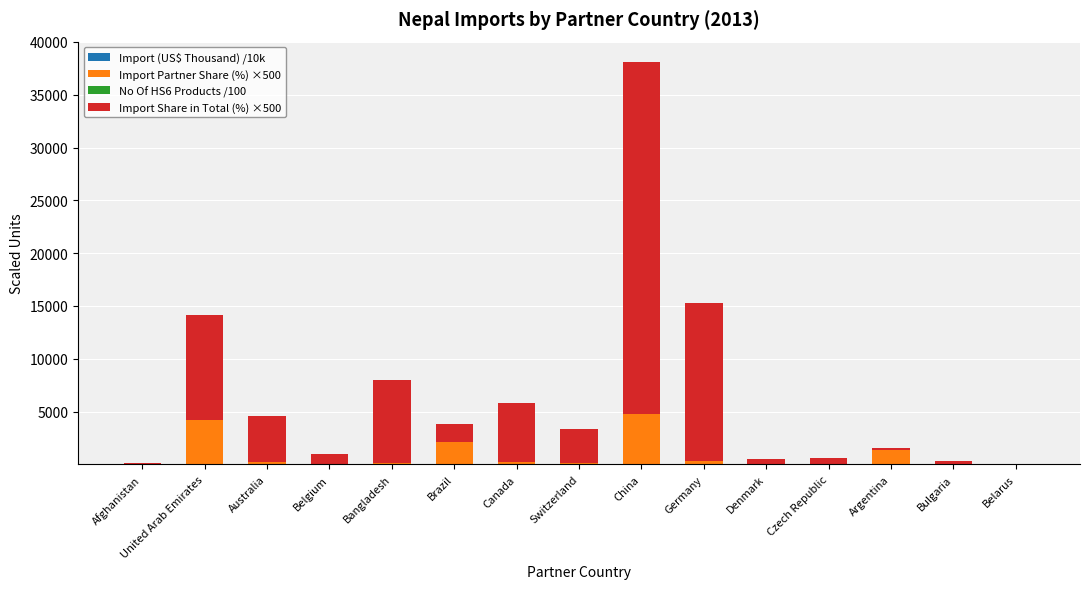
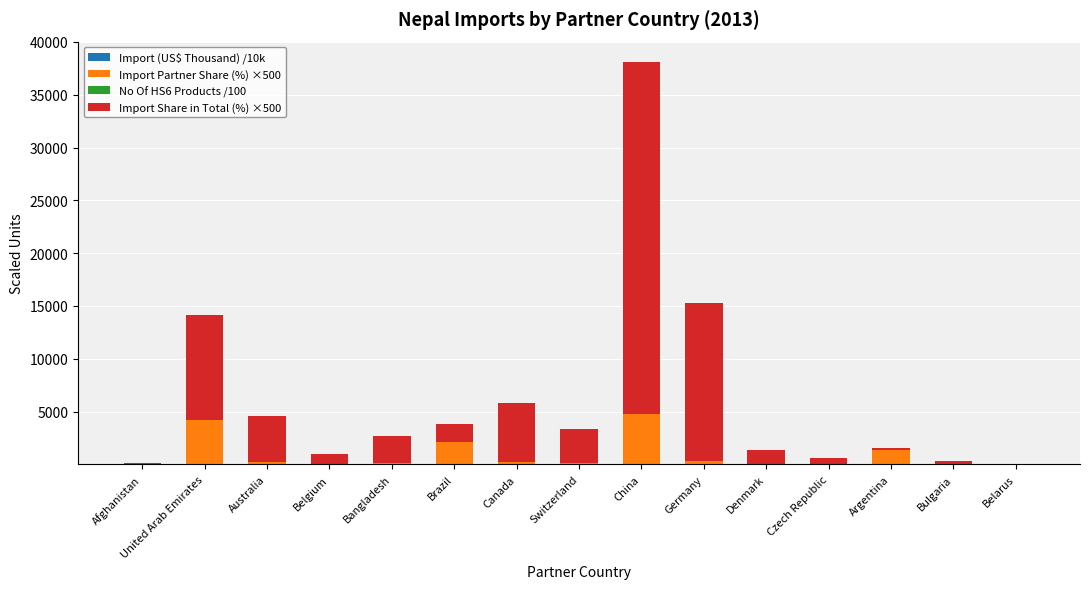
Import Share in Total (%) ×500, Bangladesh: 7900 -> 2600
Import Share in Total (%) ×500, Denmark: 500 -> 1400
